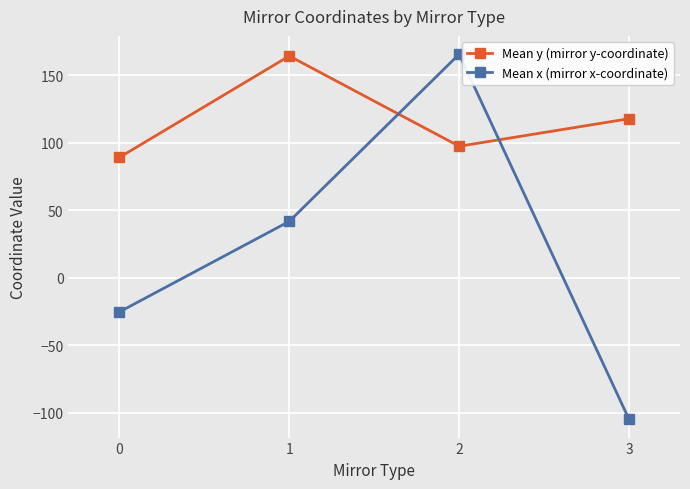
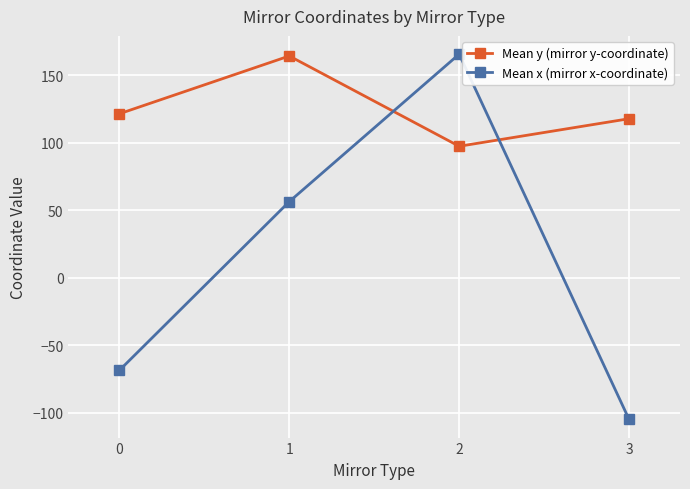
Mean y (mirror y-coordinate), 0: 89 -> 122
Mean x (mirror x-coordinate), 0: -25 -> -68
Mean x (mirror x-coordinate), 1: 42 -> 56
